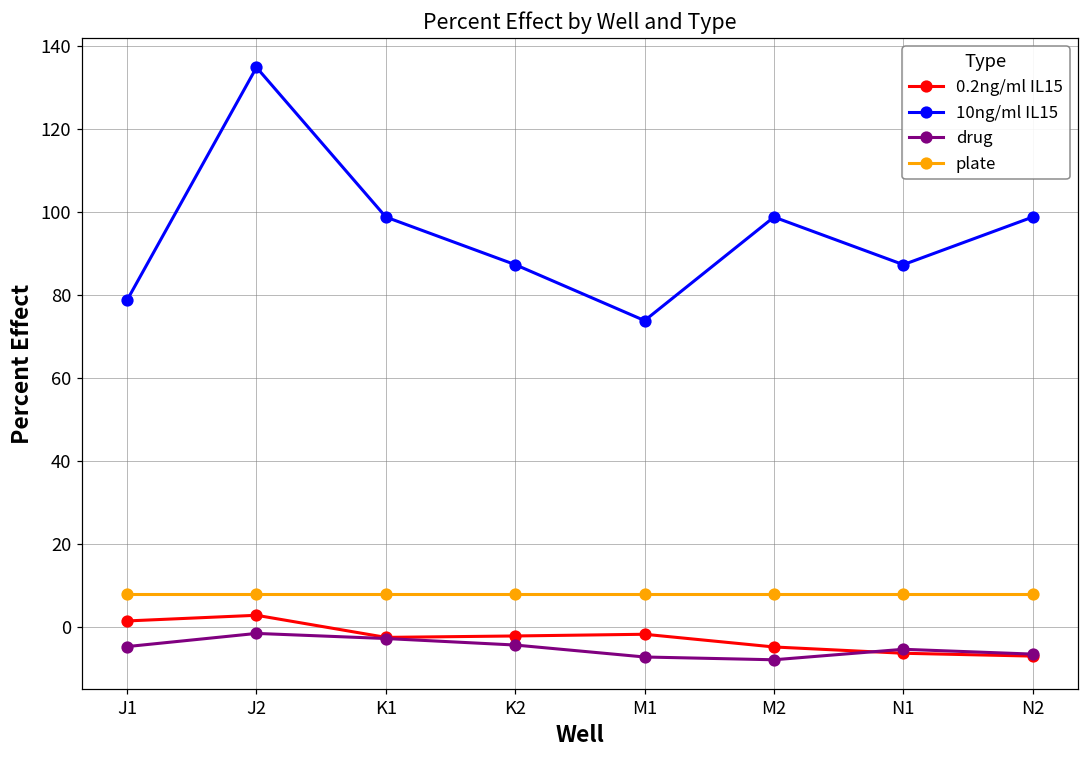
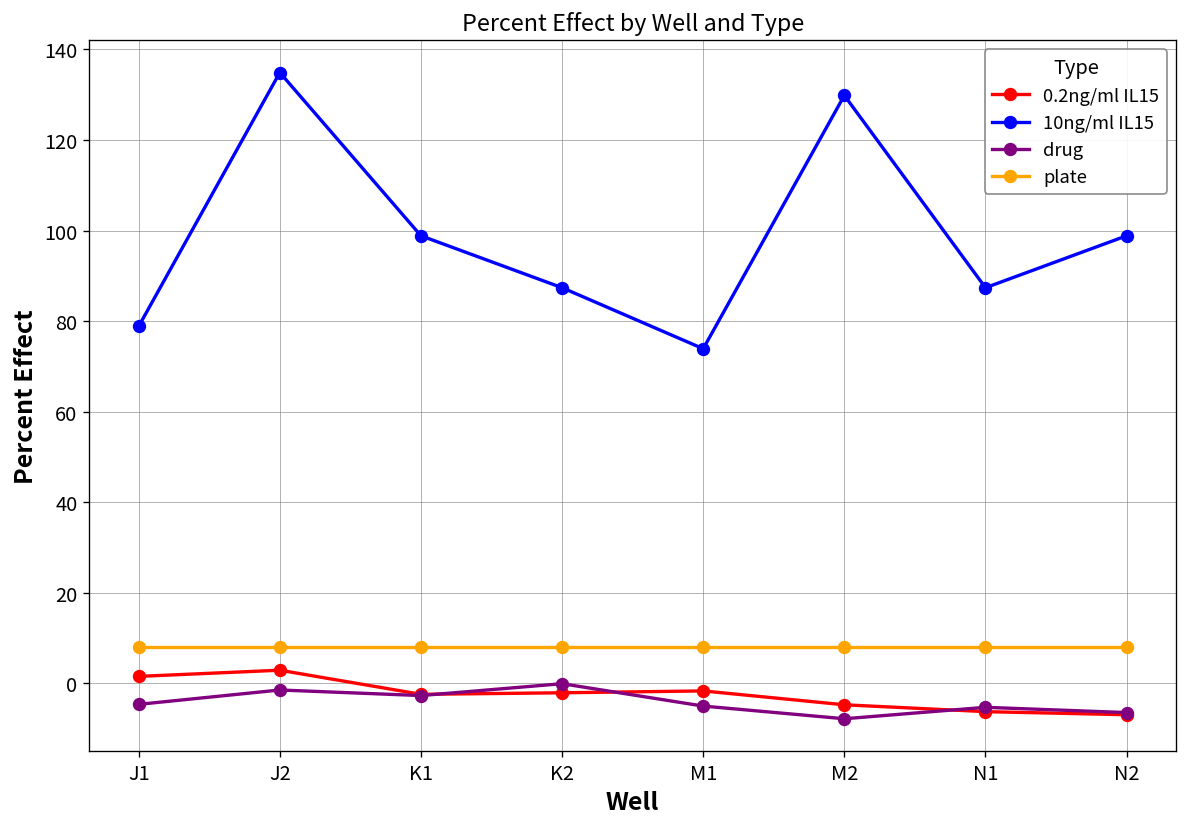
drug, K2: -4 -> 0
drug, M1: -7 -> -5
10ng/ml IL15, M2: 99 -> 130
